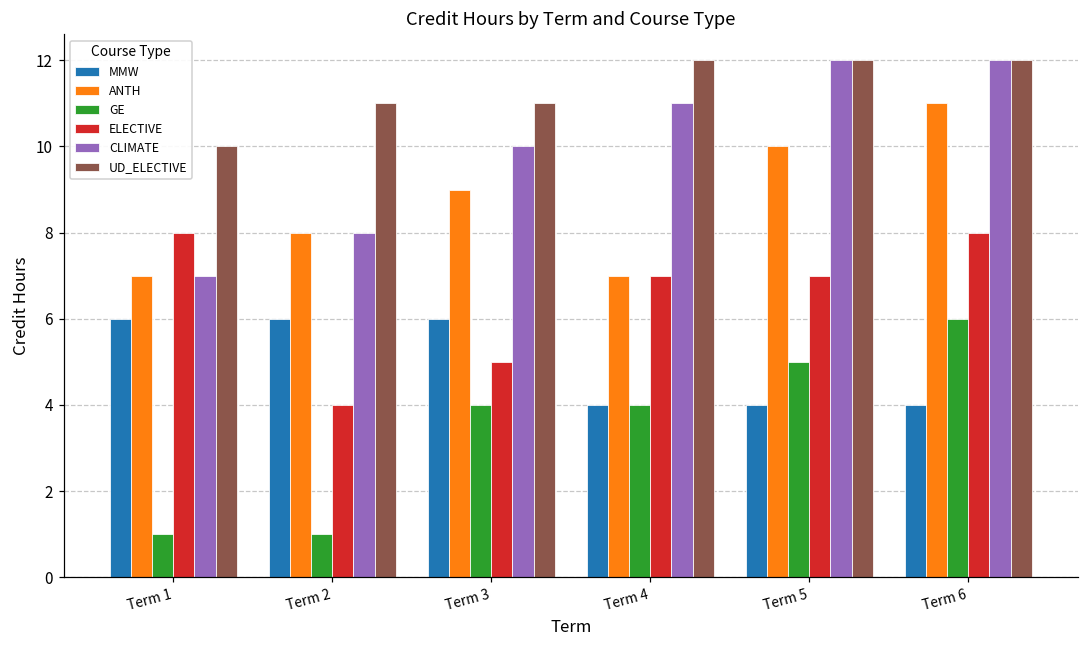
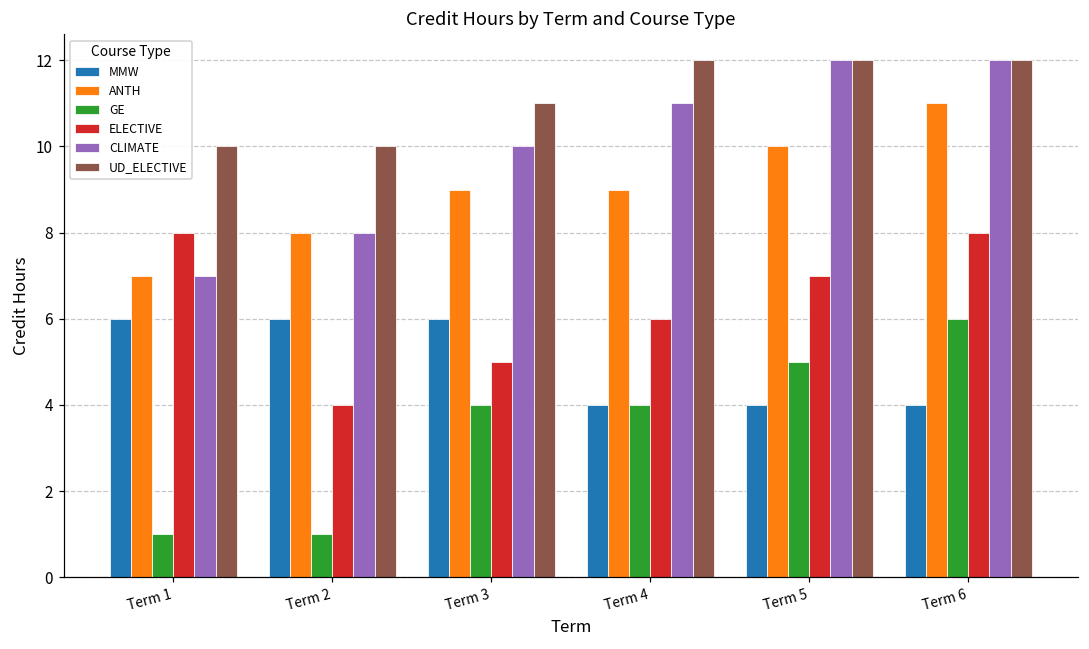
UD_ELECTIVE, Term 2: 11 -> 10
ANTH, Term 4: 7 -> 9
ELECTIVE, Term 4: 7 -> 6
